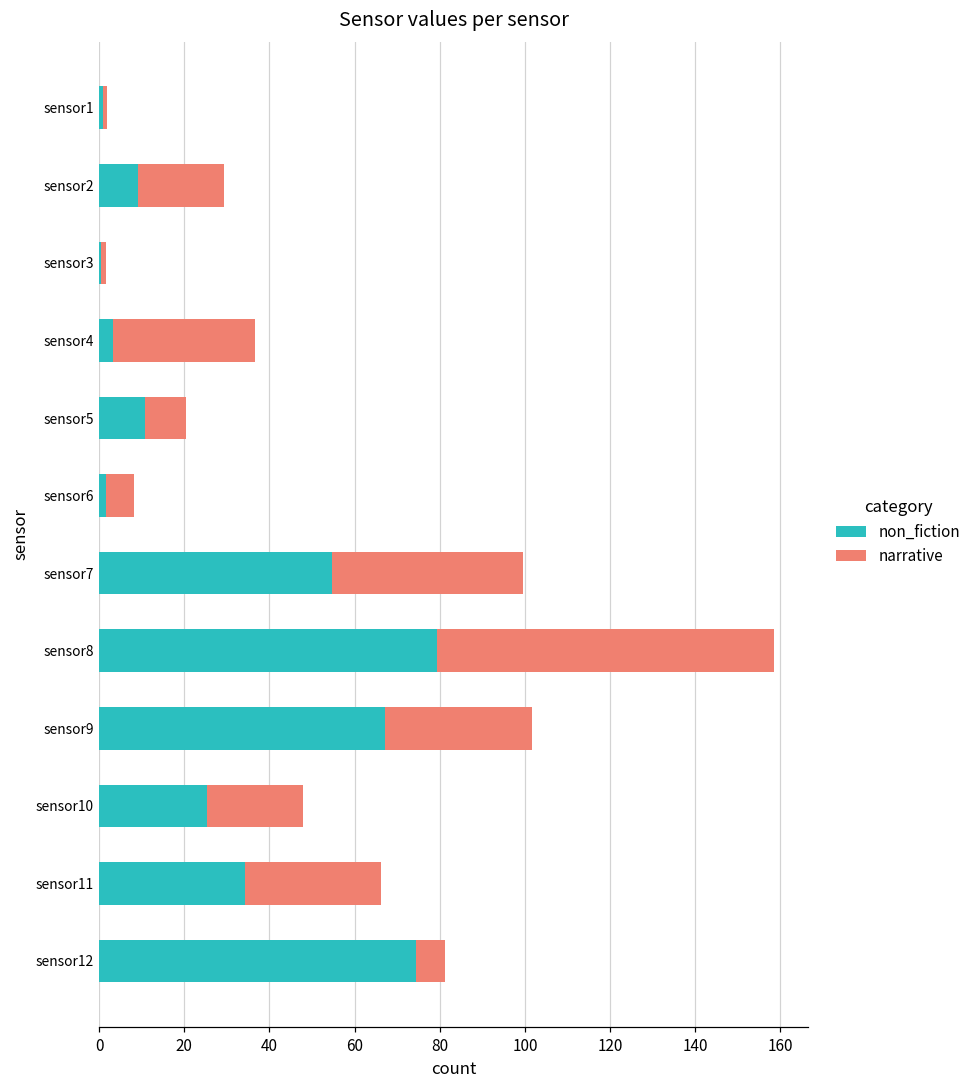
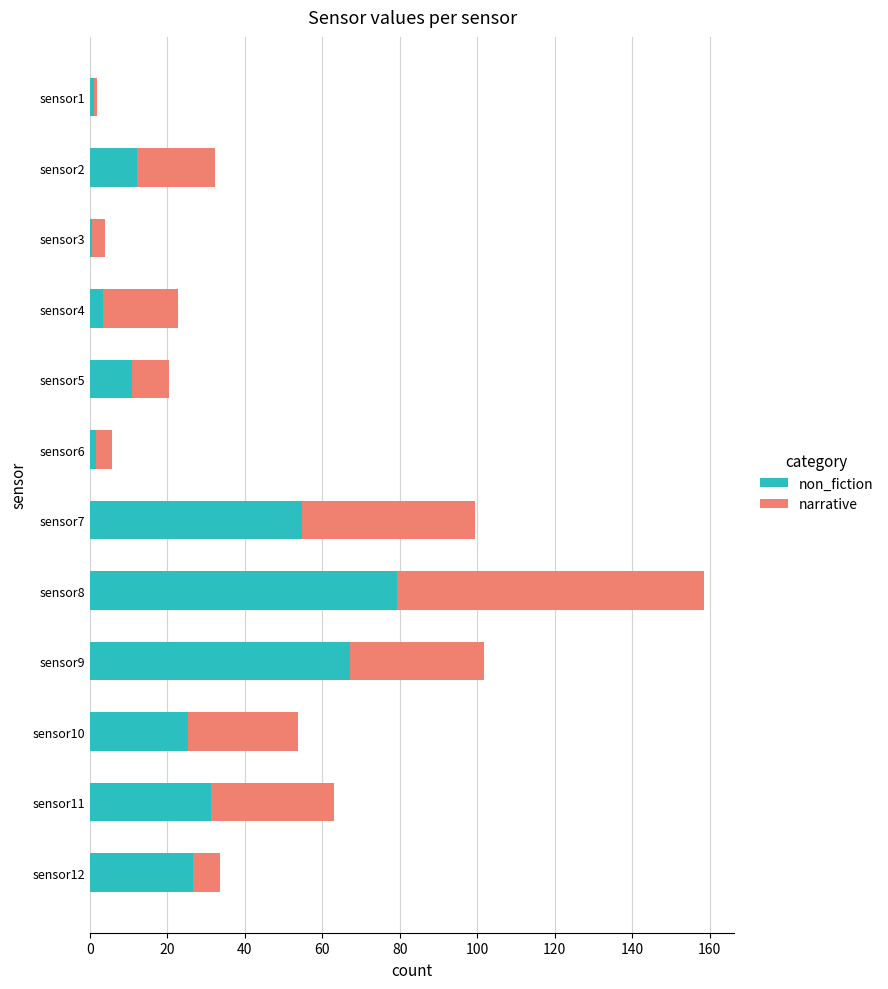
non_fiction, sensor2: 9 -> 12
narrative, sensor3: 1 -> 3
narrative, sensor4: 33 -> 19
narrative, sensor6: 7 -> 4
narrative, sensor10: 23 -> 28
non_fiction, sensor11: 34 -> 31
non_fiction, sensor12: 75 -> 27
